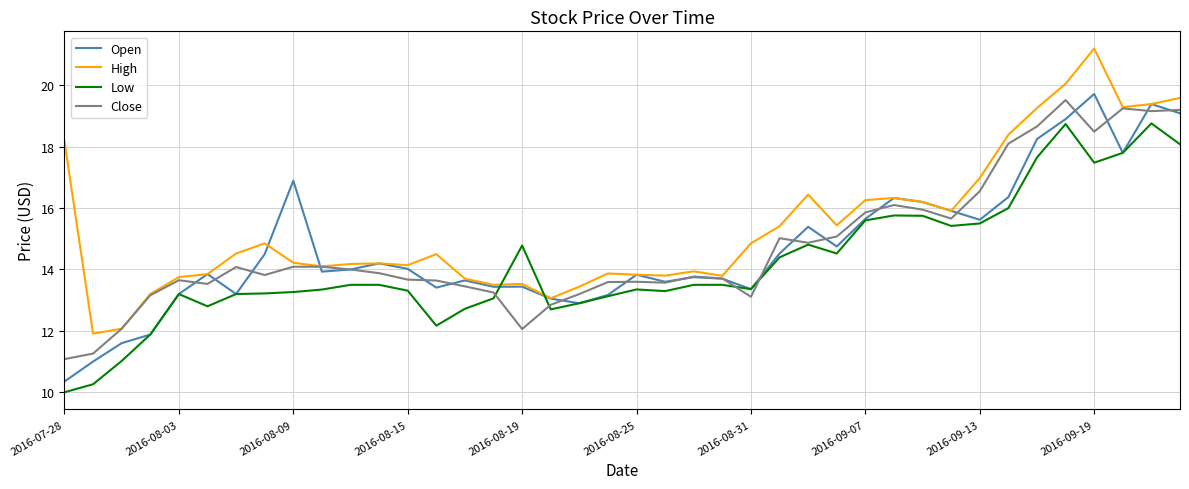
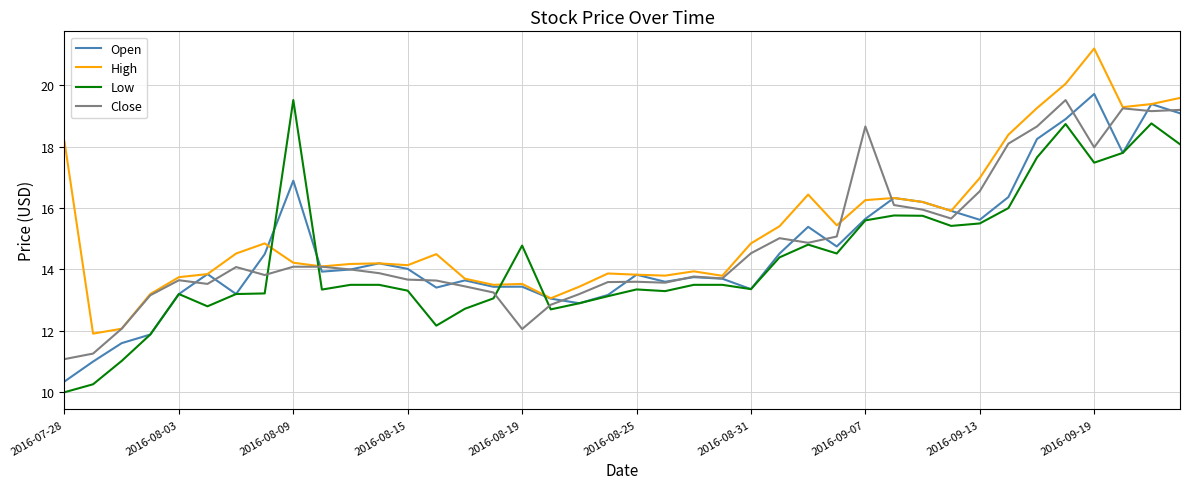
Low, 2016-08-09: 13.3 -> 19.5
Close, 2016-08-31: 13.1 -> 14.5
Close, 2016-09-07: 15.9 -> 18.7
Close, 2016-09-19: 18.5 -> 18.0
